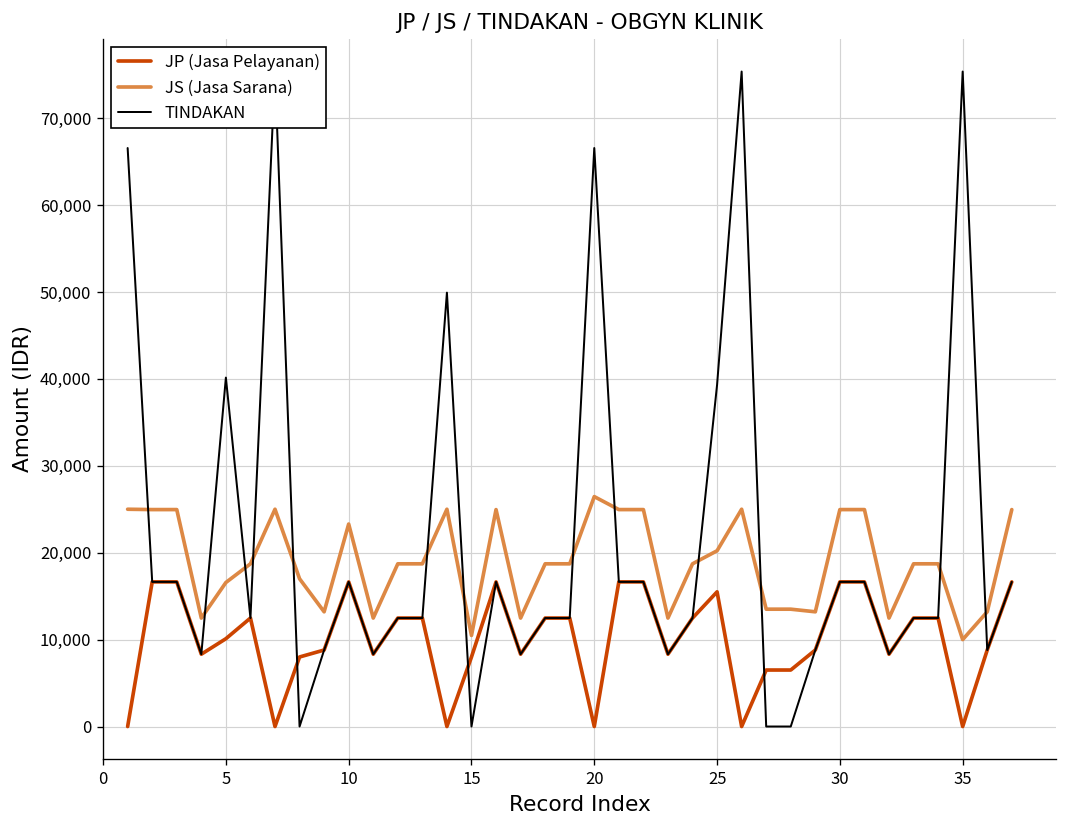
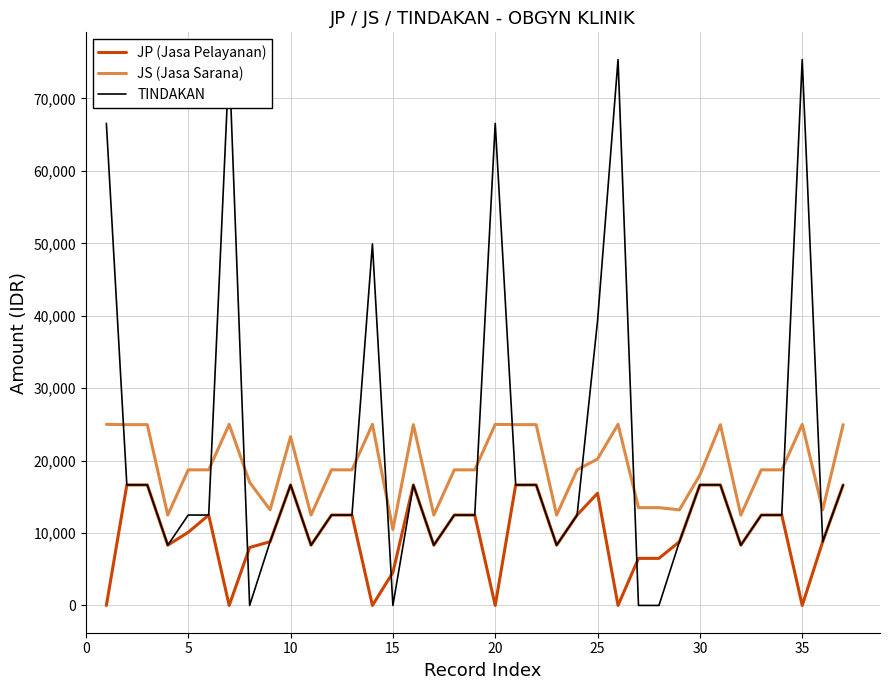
JS (Jasa Sarana), 5: 17,000 -> 19,000
TINDAKAN, 5: 40,000 -> 12,000
JP (Jasa Pelayanan), 15: 8,000 -> 5,000
JS (Jasa Sarana), 20: 26,000 -> 25,000
JS (Jasa Sarana), 30: 25,000 -> 18,000
JS (Jasa Sarana), 35: 10,000 -> 25,000
